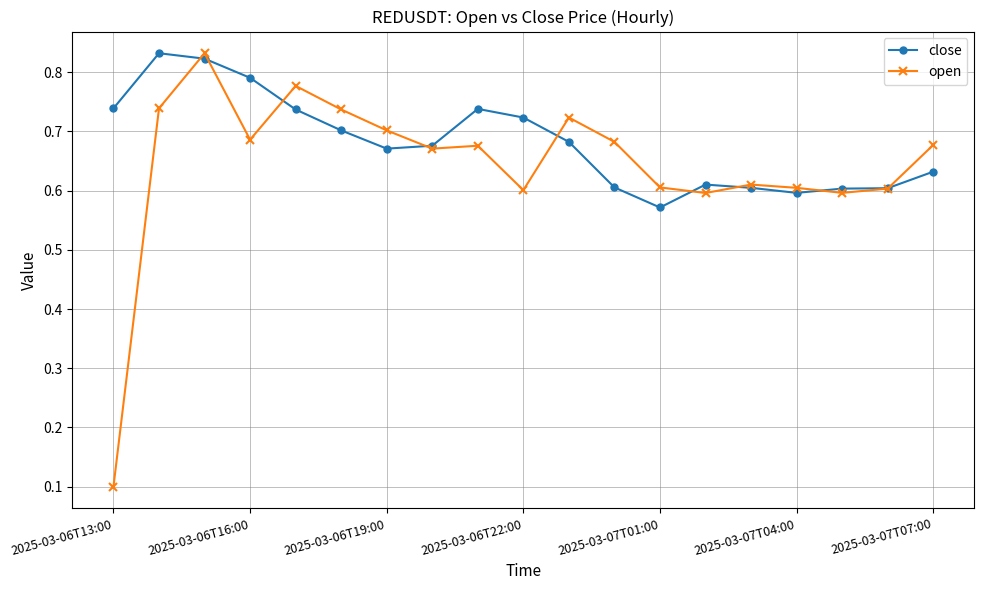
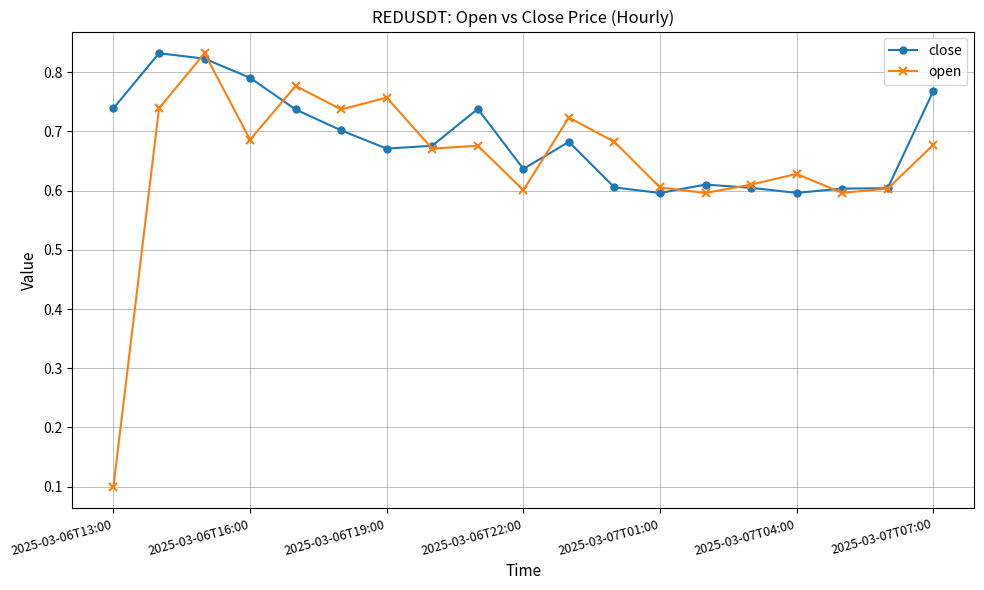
open, 2025-03-06T19:00: 0.70 -> 0.76
close, 2025-03-06T22:00: 0.72 -> 0.64
close, 2025-03-07T01:00: 0.57 -> 0.60
open, 2025-03-07T04:00: 0.60 -> 0.63
close, 2025-03-07T07:00: 0.63 -> 0.77
